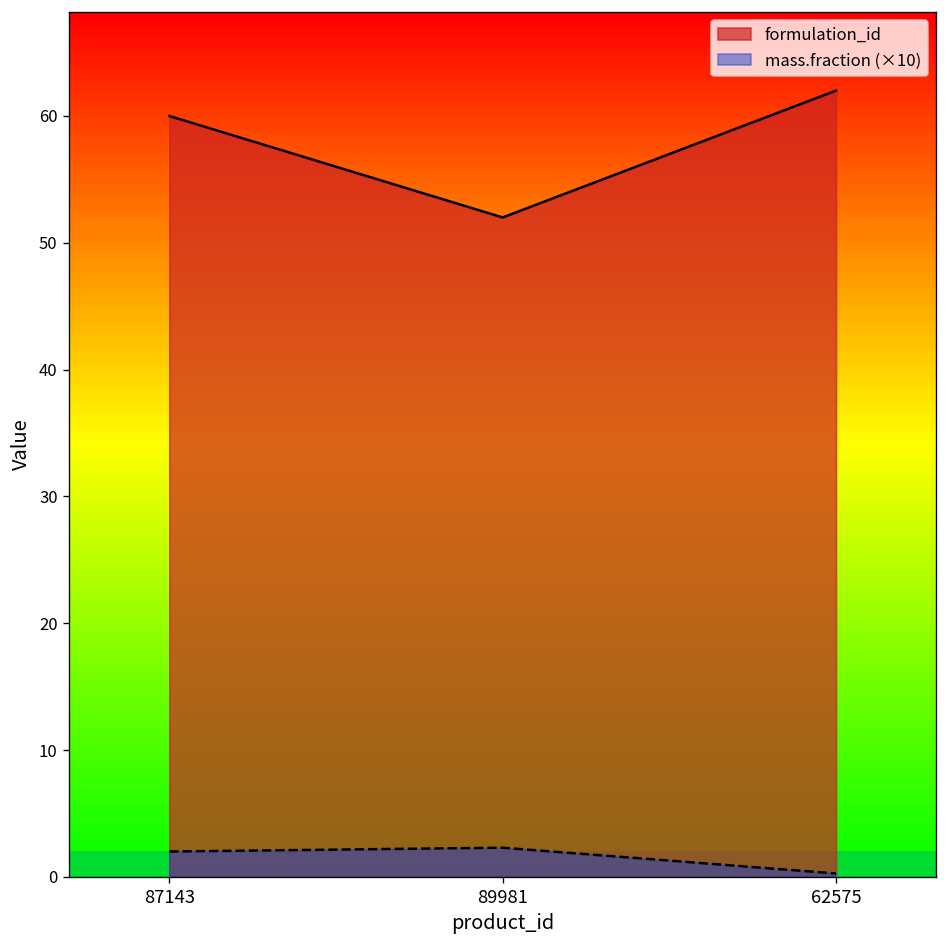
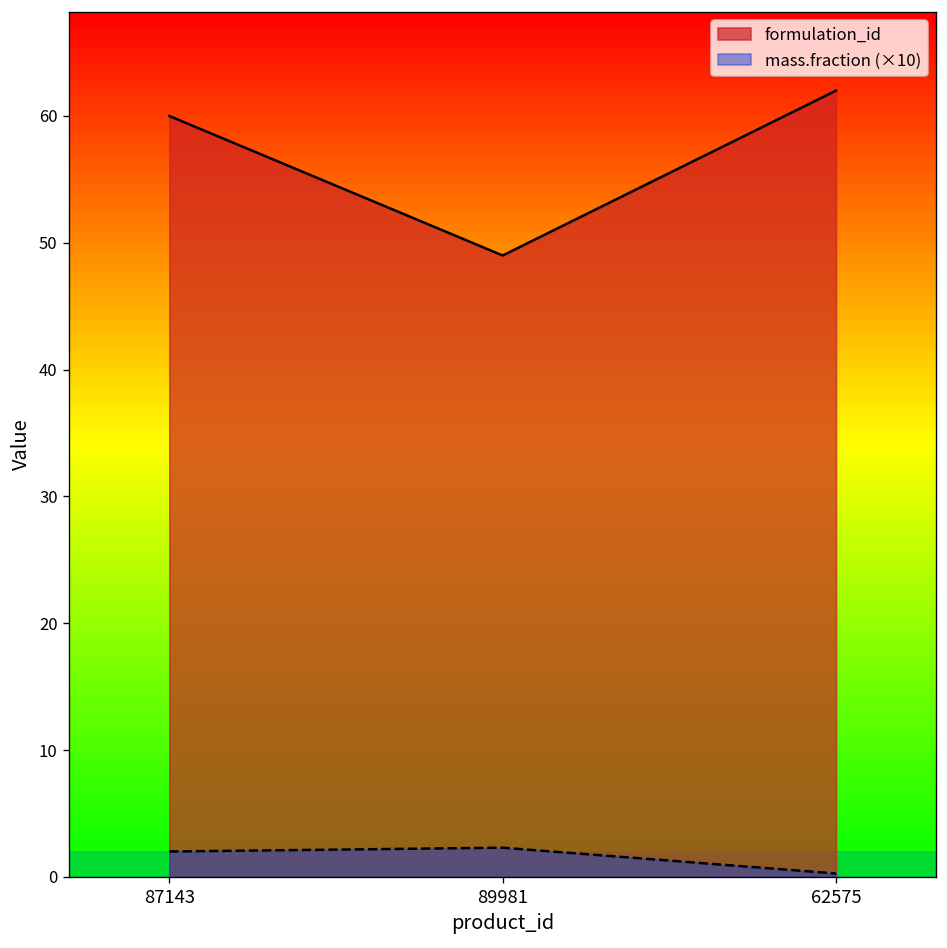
formulation_id, 89981: 52 -> 49
